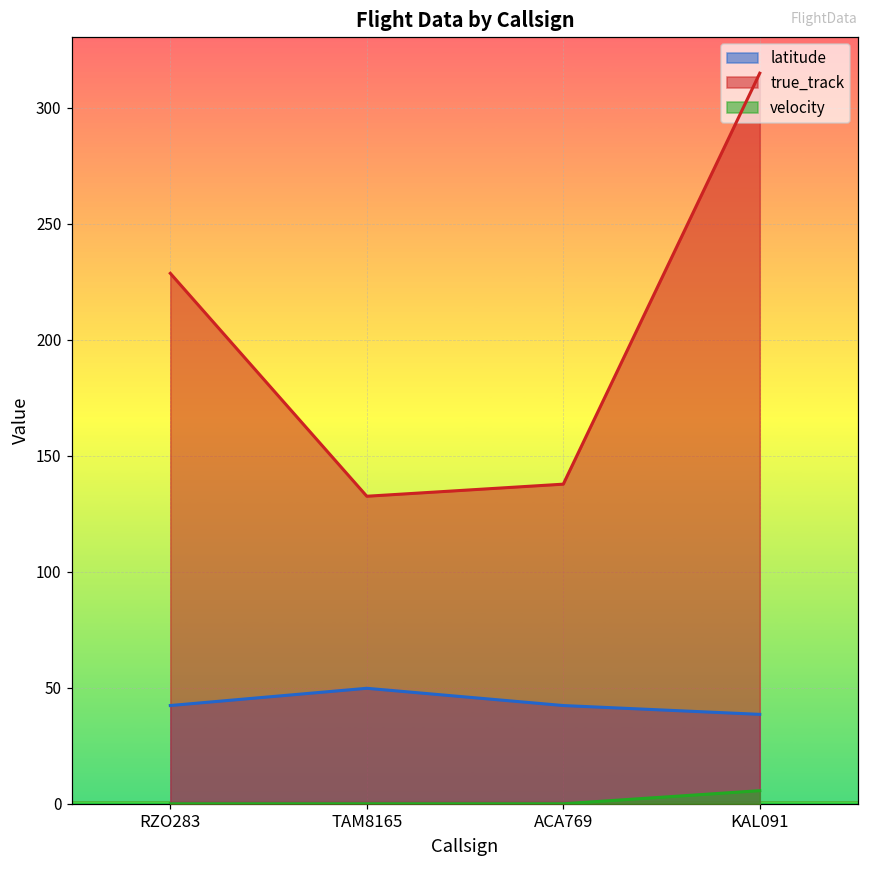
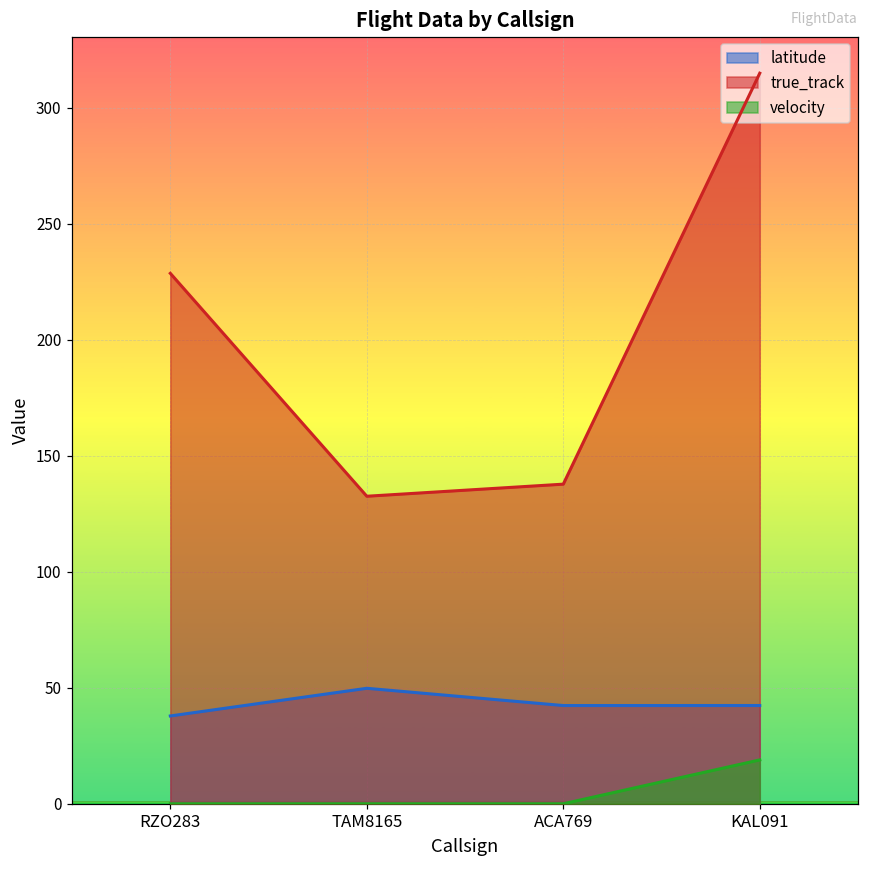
latitude, RZO283: 42 -> 38
latitude, KAL091: 39 -> 42
velocity, KAL091: 6 -> 19
